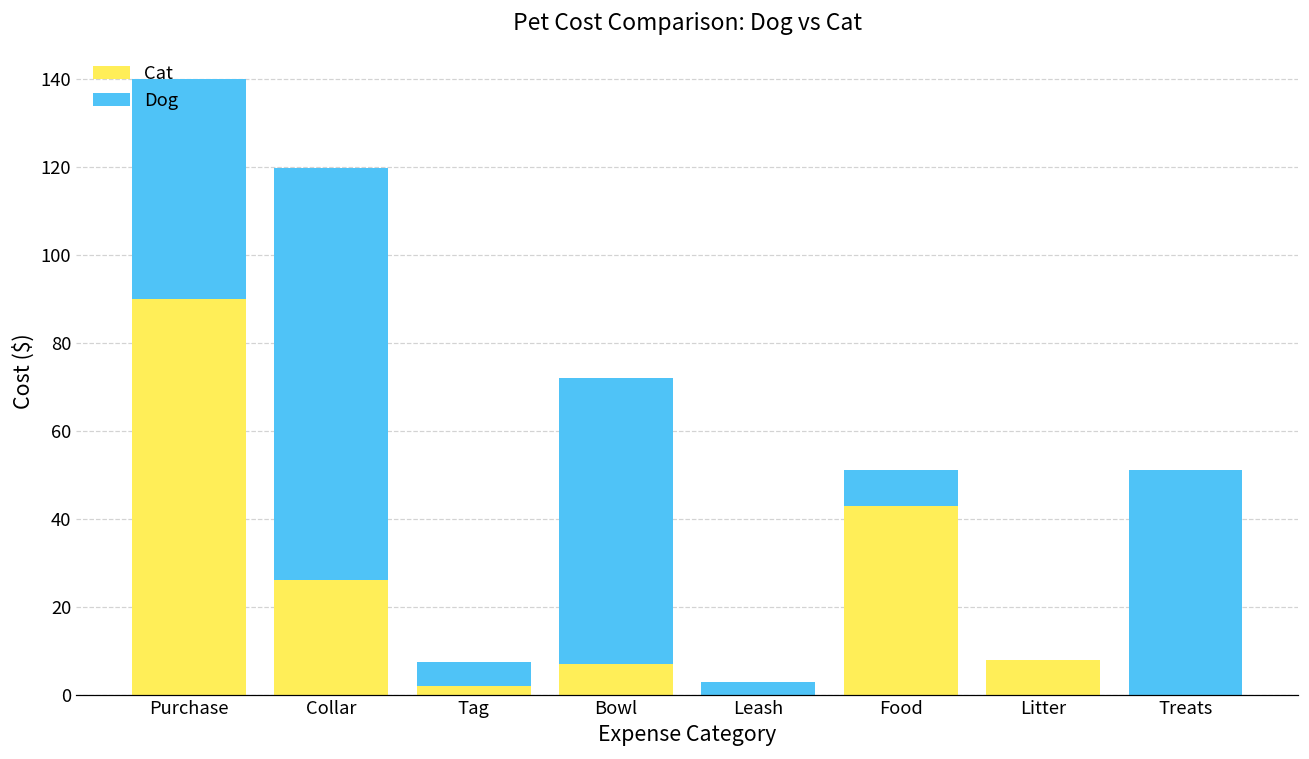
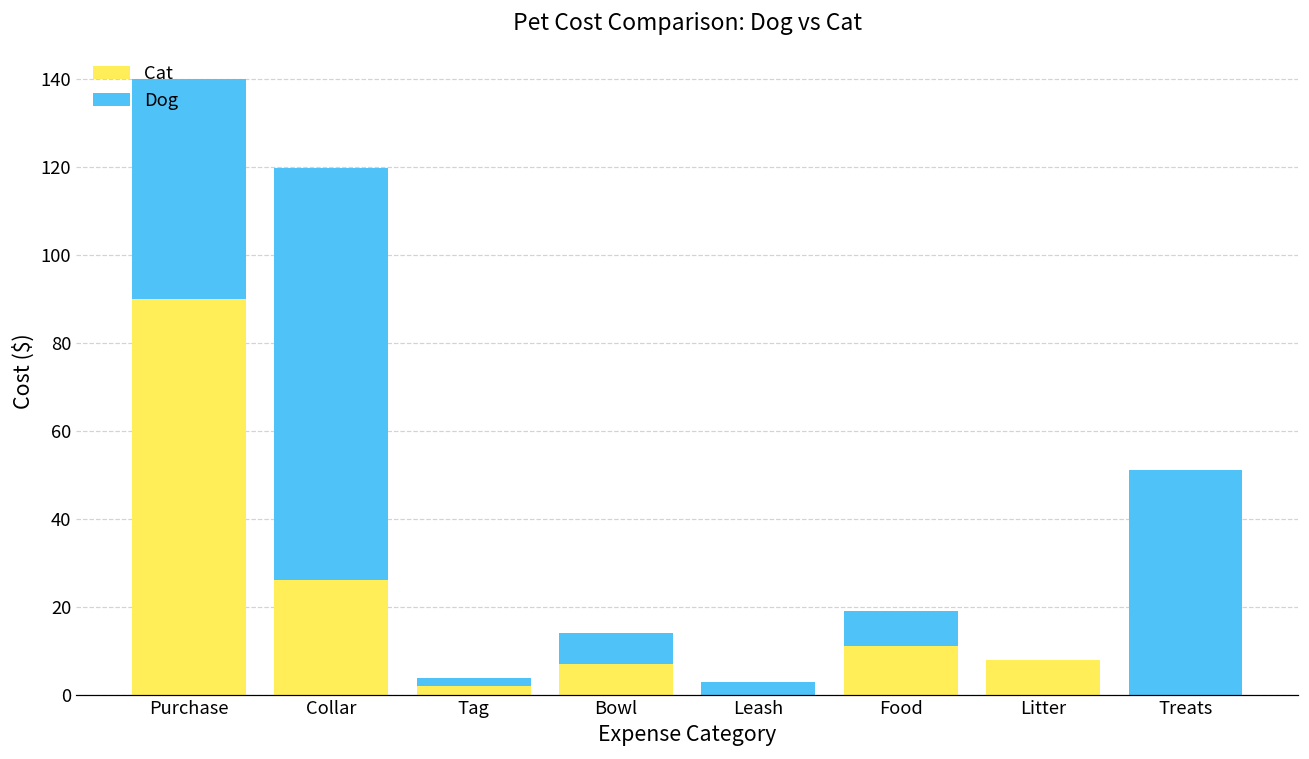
Dog, Tag: 6 -> 2
Dog, Bowl: 65 -> 7
Cat, Food: 43 -> 11
